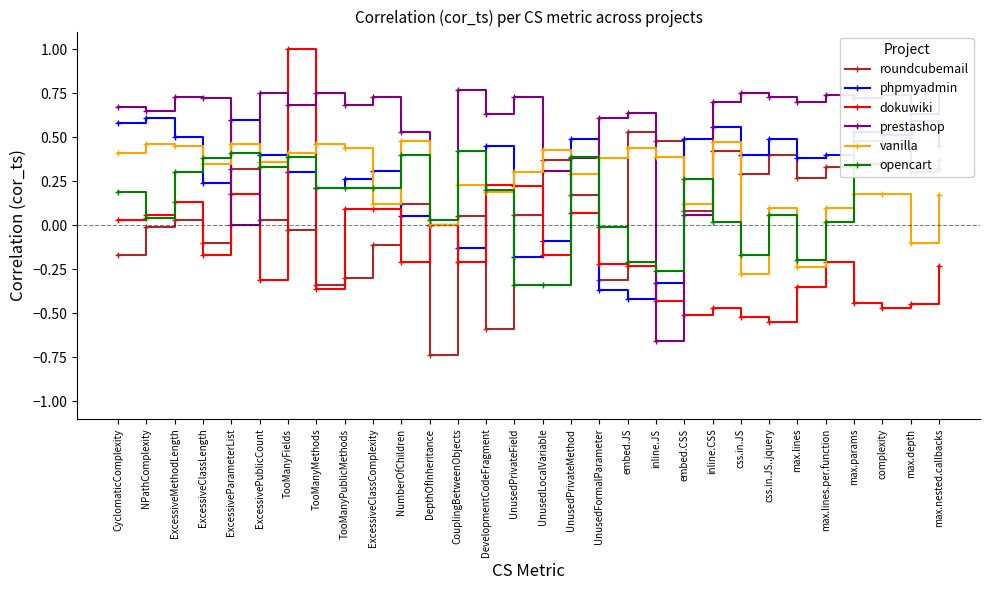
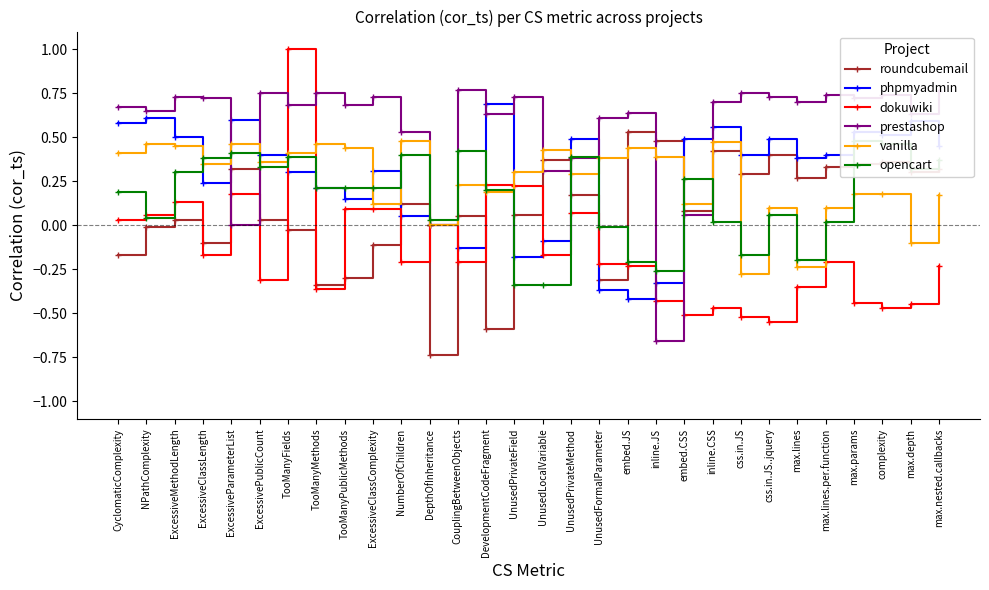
phpmyadmin, TooManyPublicMethods: 0.26 -> 0.15
phpmyadmin, DevelopmentCodeFragment: 0.45 -> 0.69
